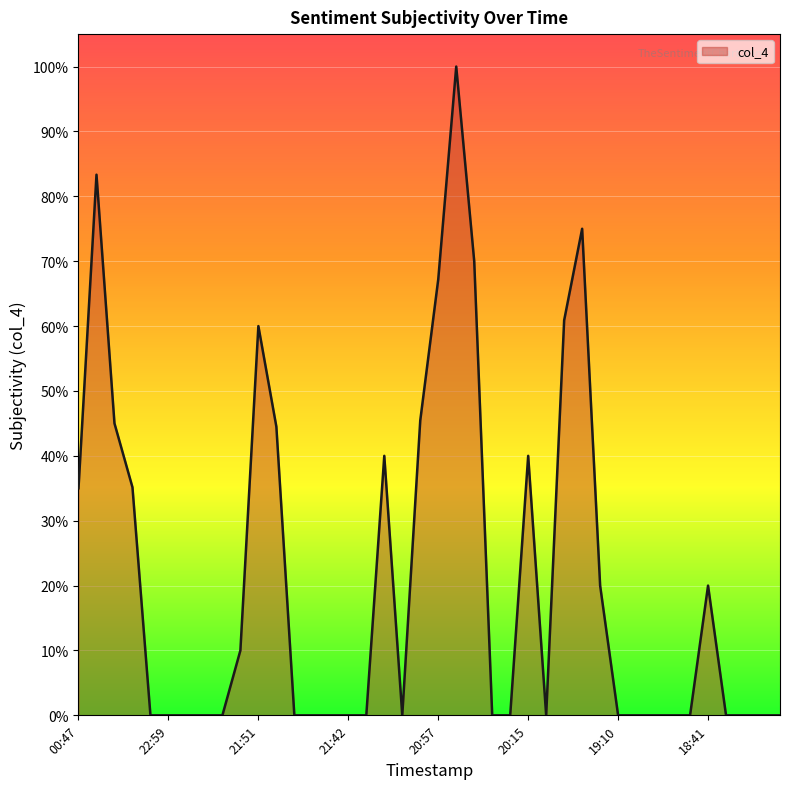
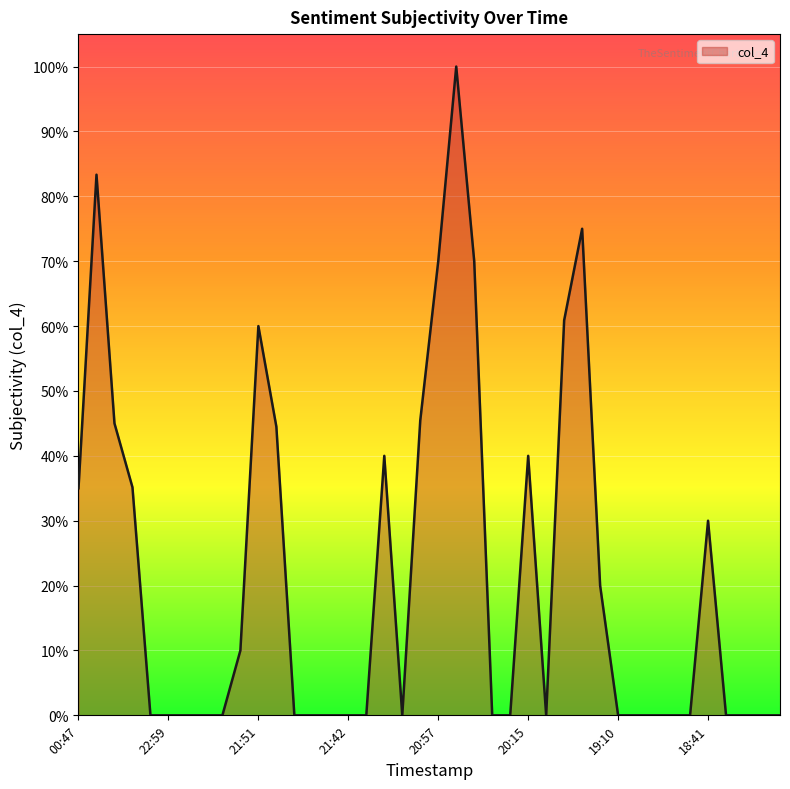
20:57: 67% -> 70%
18:41: 20% -> 30%
